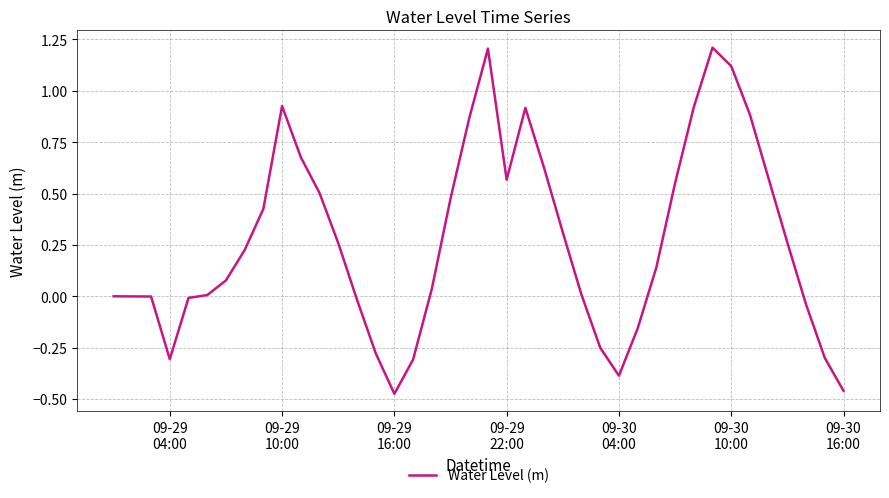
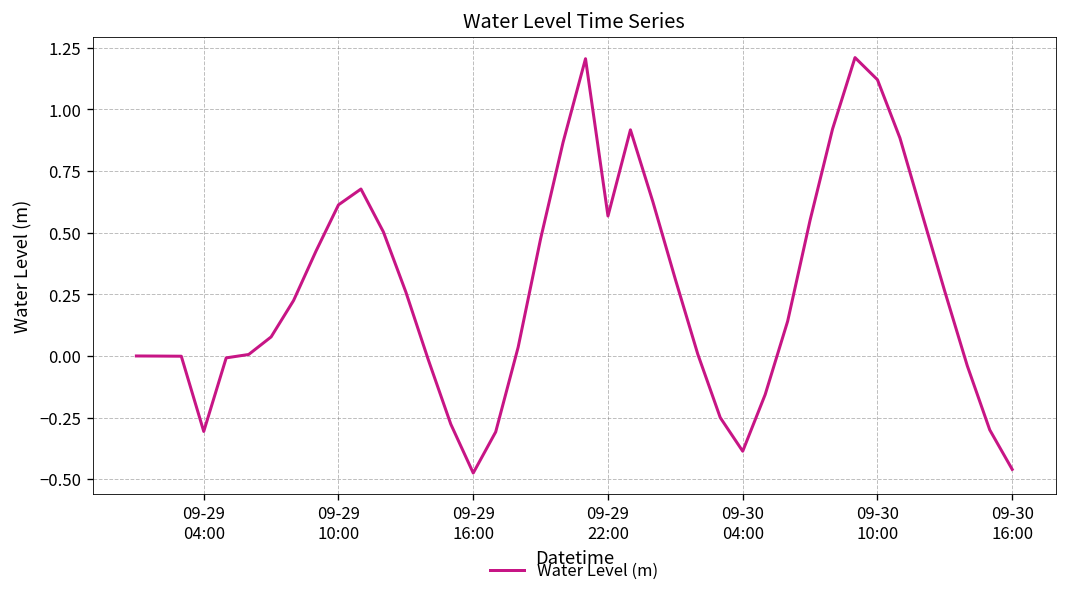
09-29 10:00: 0.93 -> 0.61
